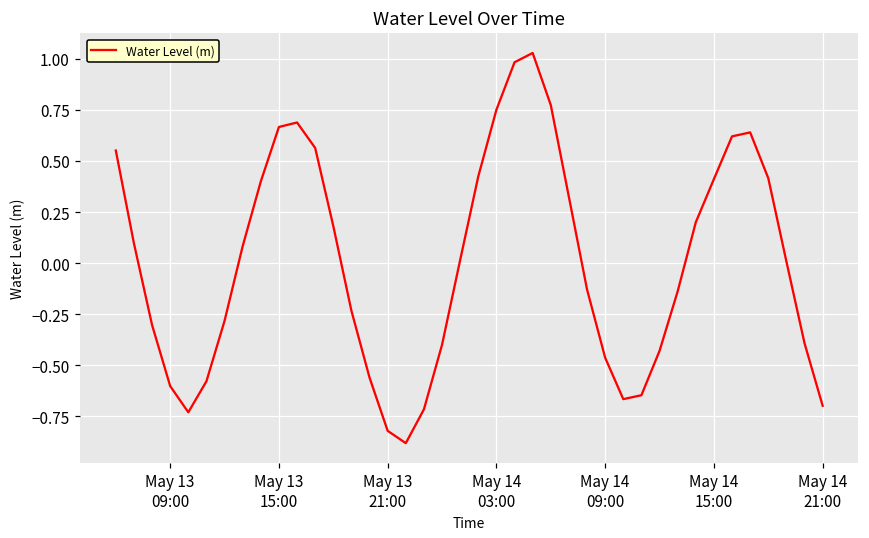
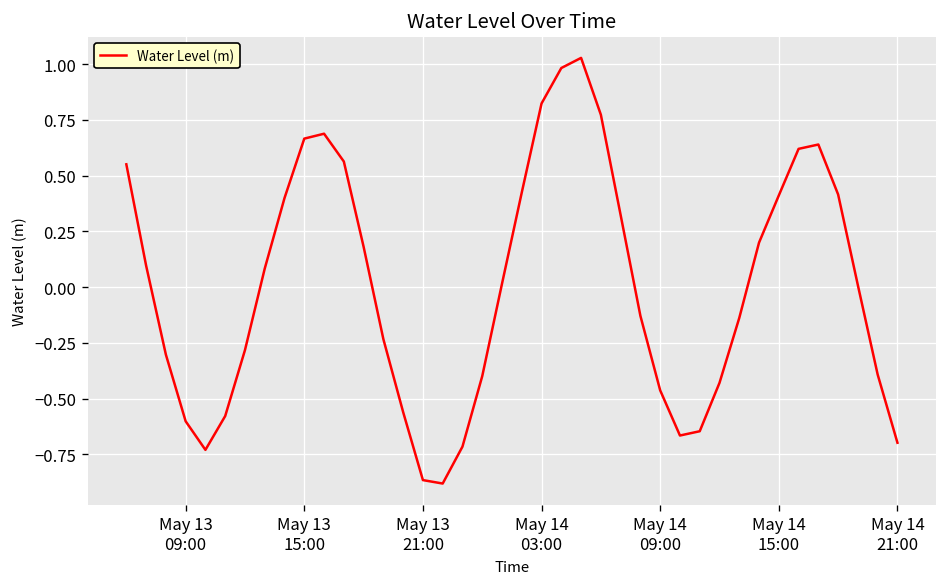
May 13 21:00: -0.82 -> -0.87
May 14 03:00: 0.75 -> 0.82
